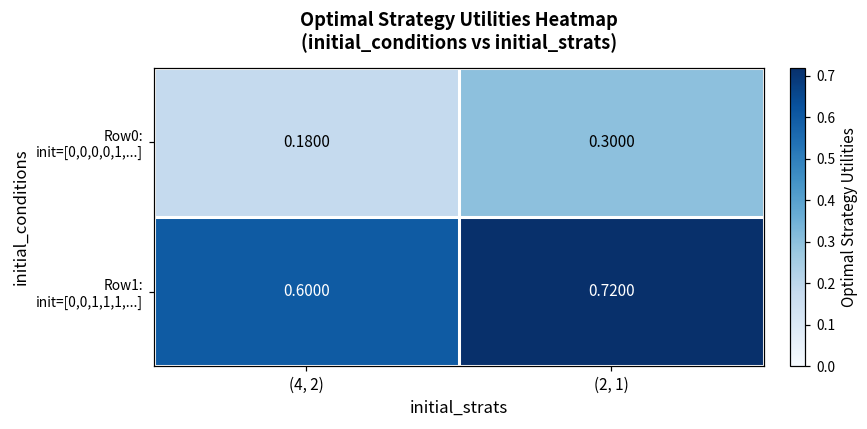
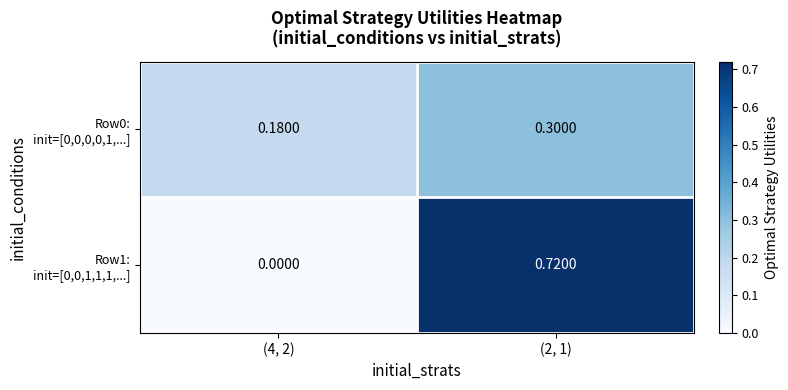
Row1: init=[0,0,1,1,1,...], (4, 2): 0.6000 -> 0.0000
